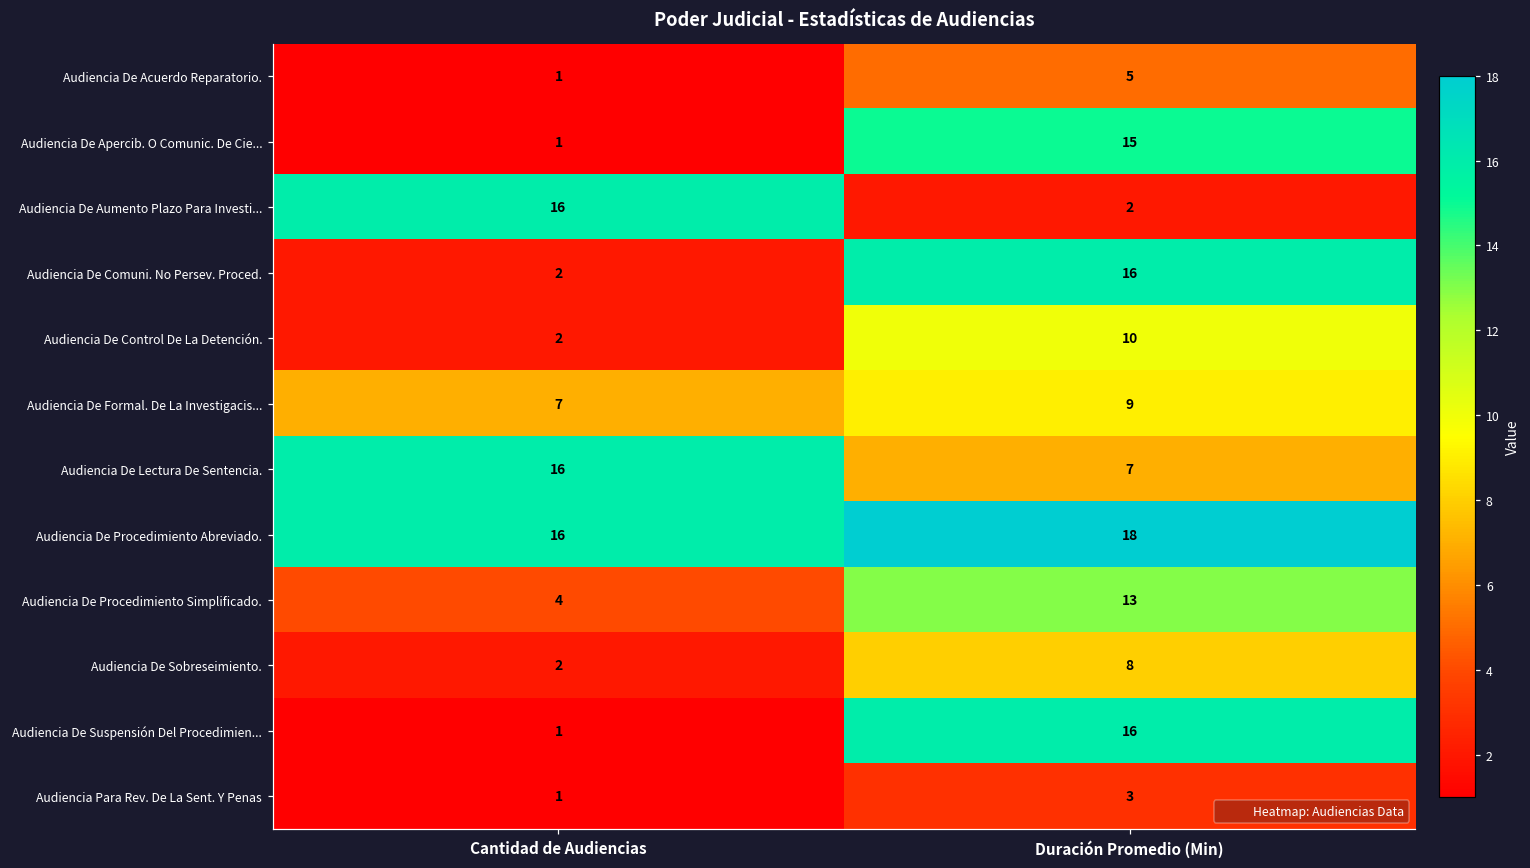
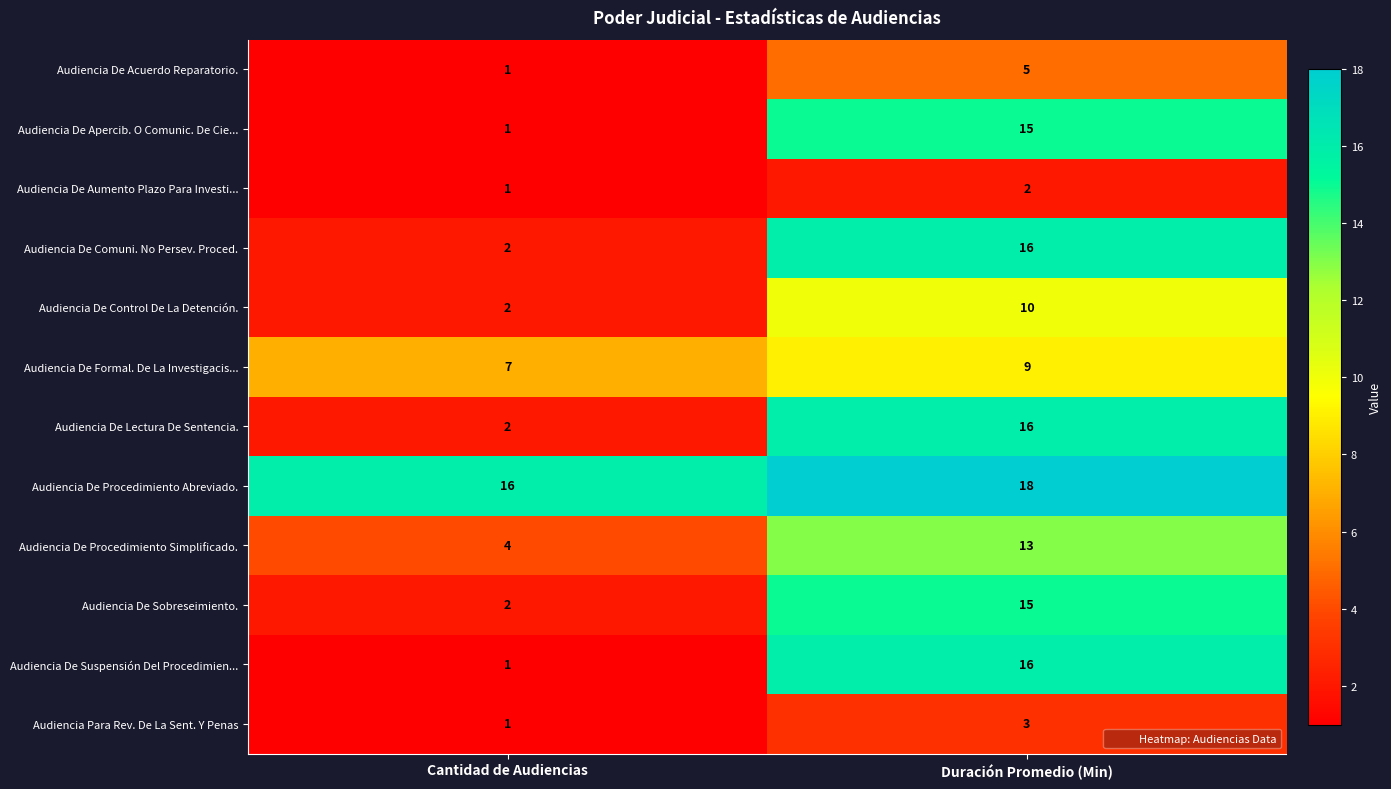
Audiencia De Aumento Plazo Para Investi..., Cantidad de Audiencias: 16 -> 1
Audiencia De Lectura De Sentencia., Cantidad de Audiencias: 16 -> 2
Audiencia De Lectura De Sentencia., Duración Promedio (Min): 7 -> 16
Audiencia De Sobreseimiento., Duración Promedio (Min): 8 -> 15
